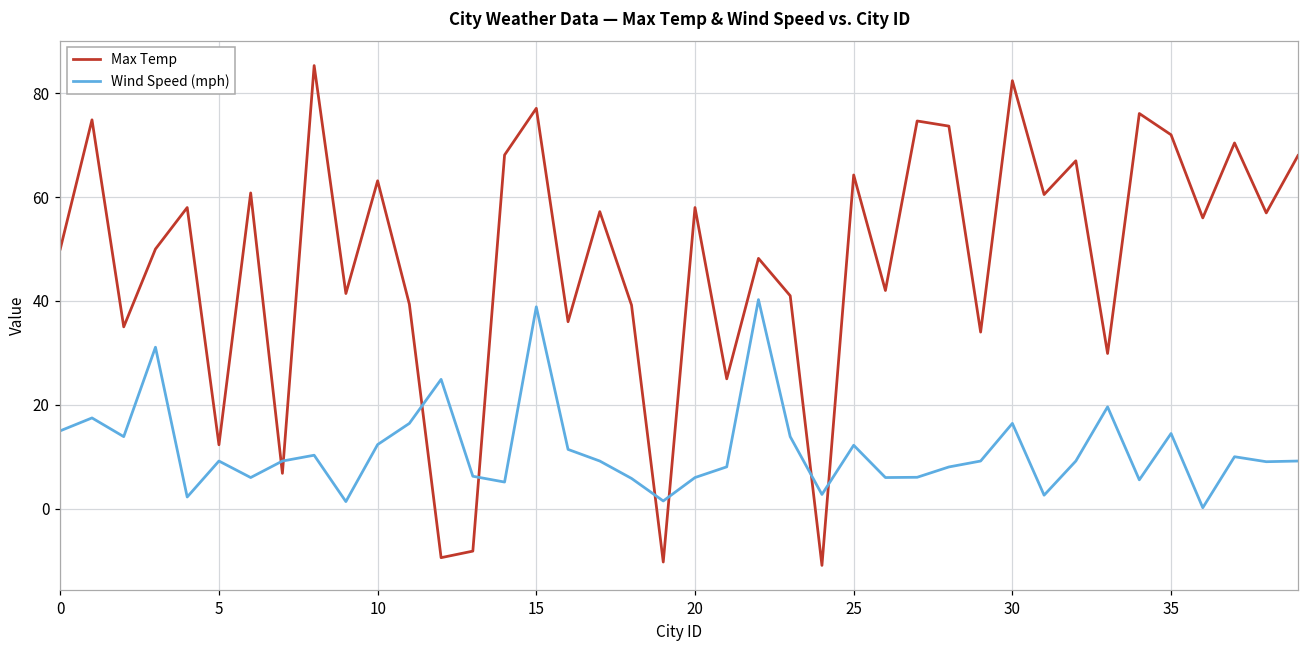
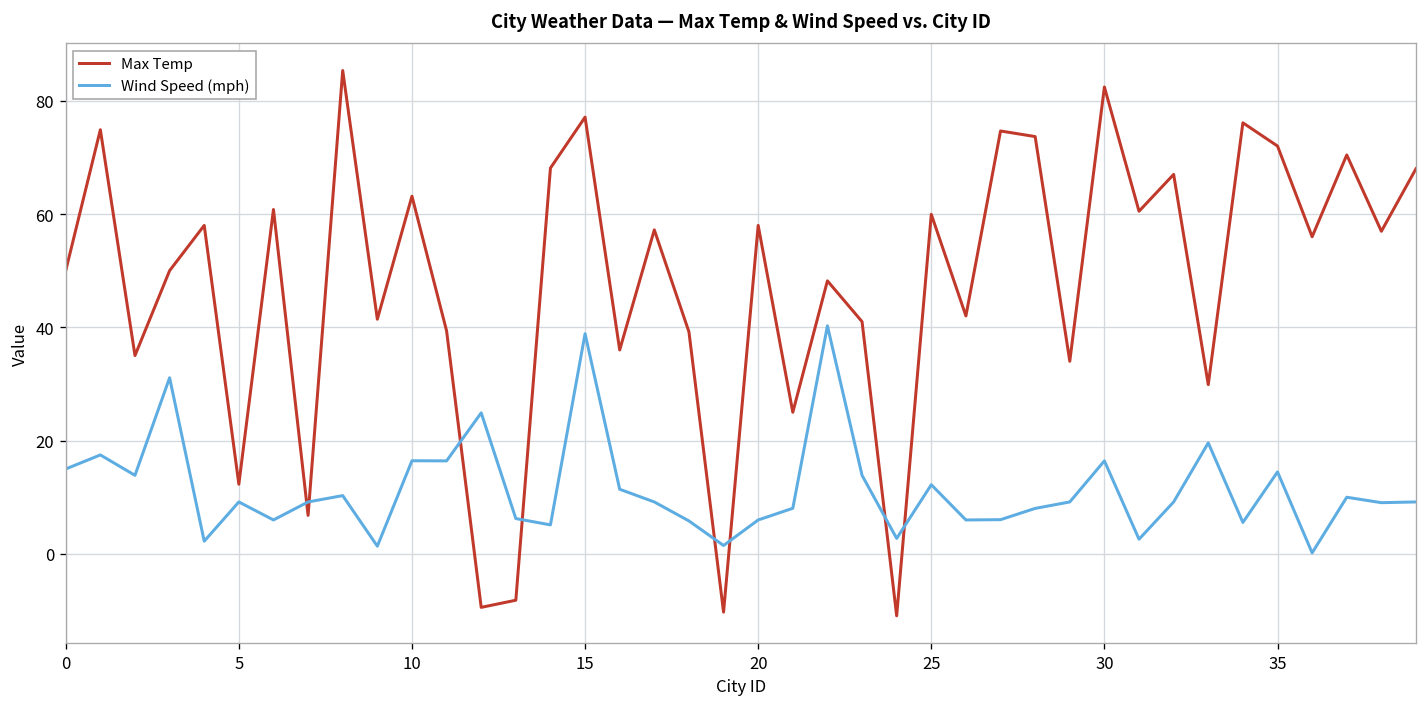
Wind Speed (mph), 10: 12 -> 16
Max Temp, 25: 64 -> 60
